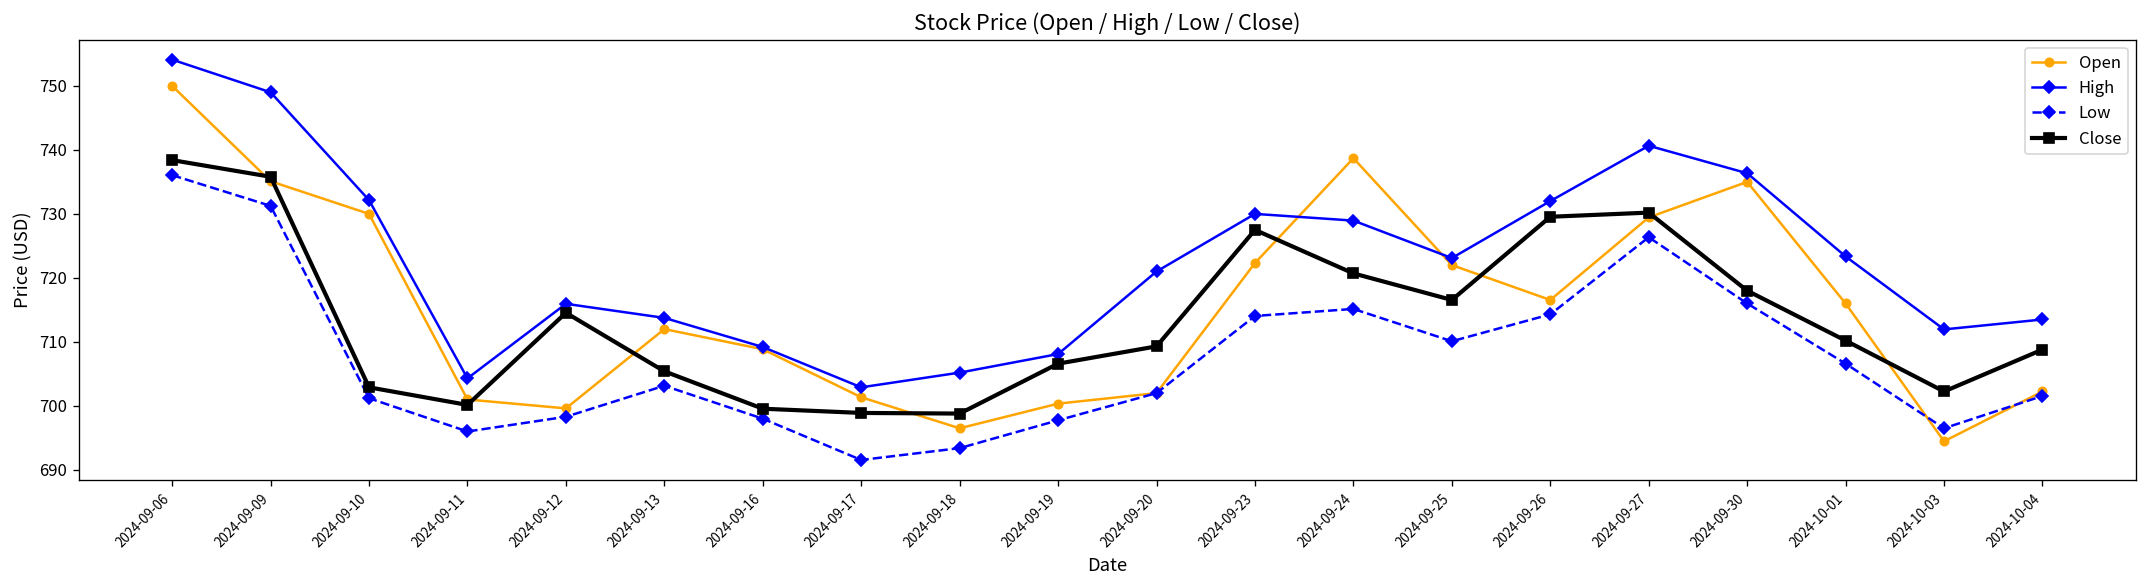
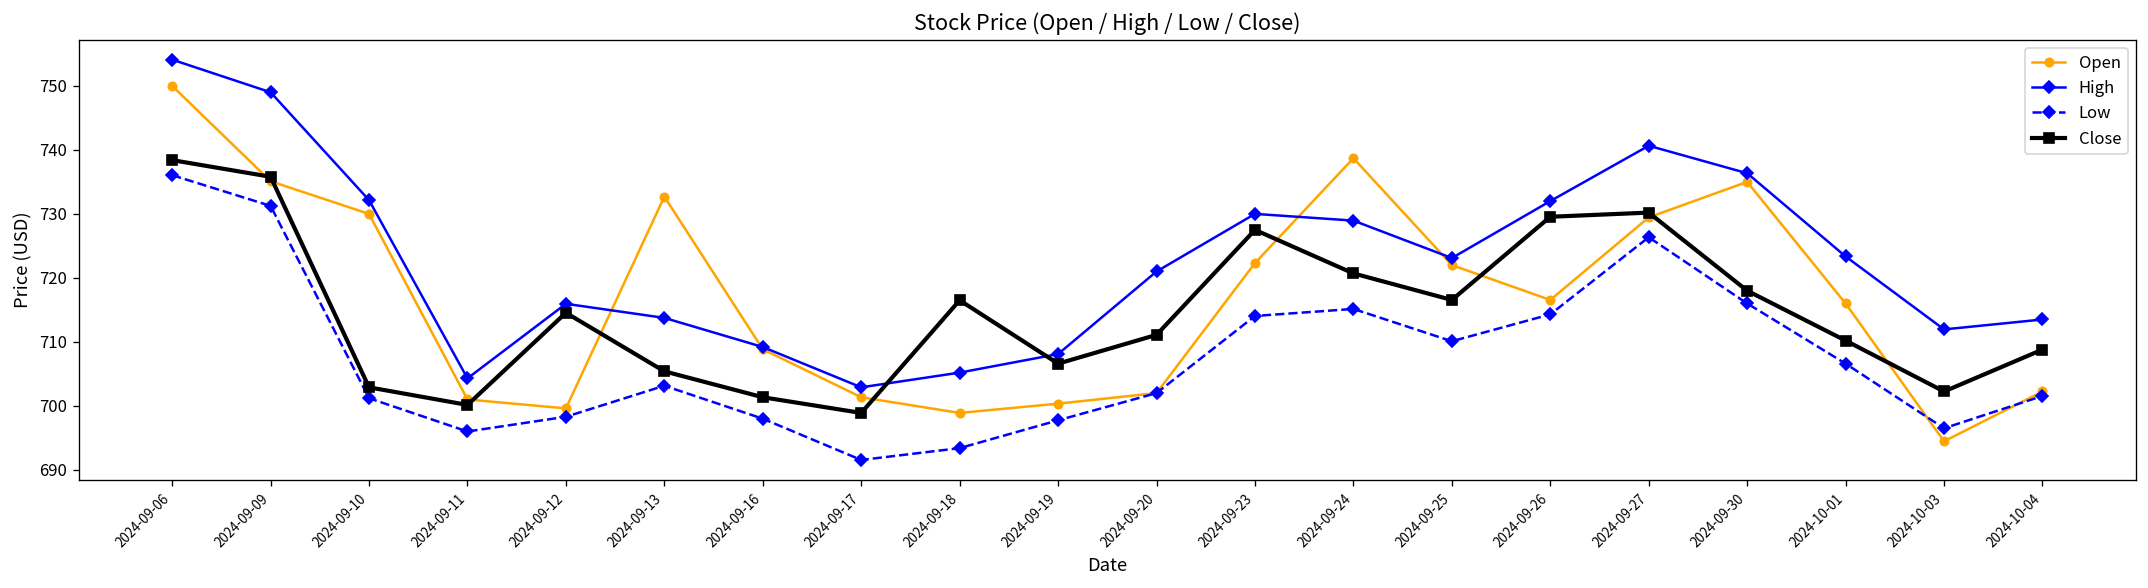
Open, 2024-09-13: 712 -> 733
Close, 2024-09-16: 700 -> 701
Open, 2024-09-18: 697 -> 699
Close, 2024-09-18: 699 -> 717
Close, 2024-09-20: 709 -> 711
